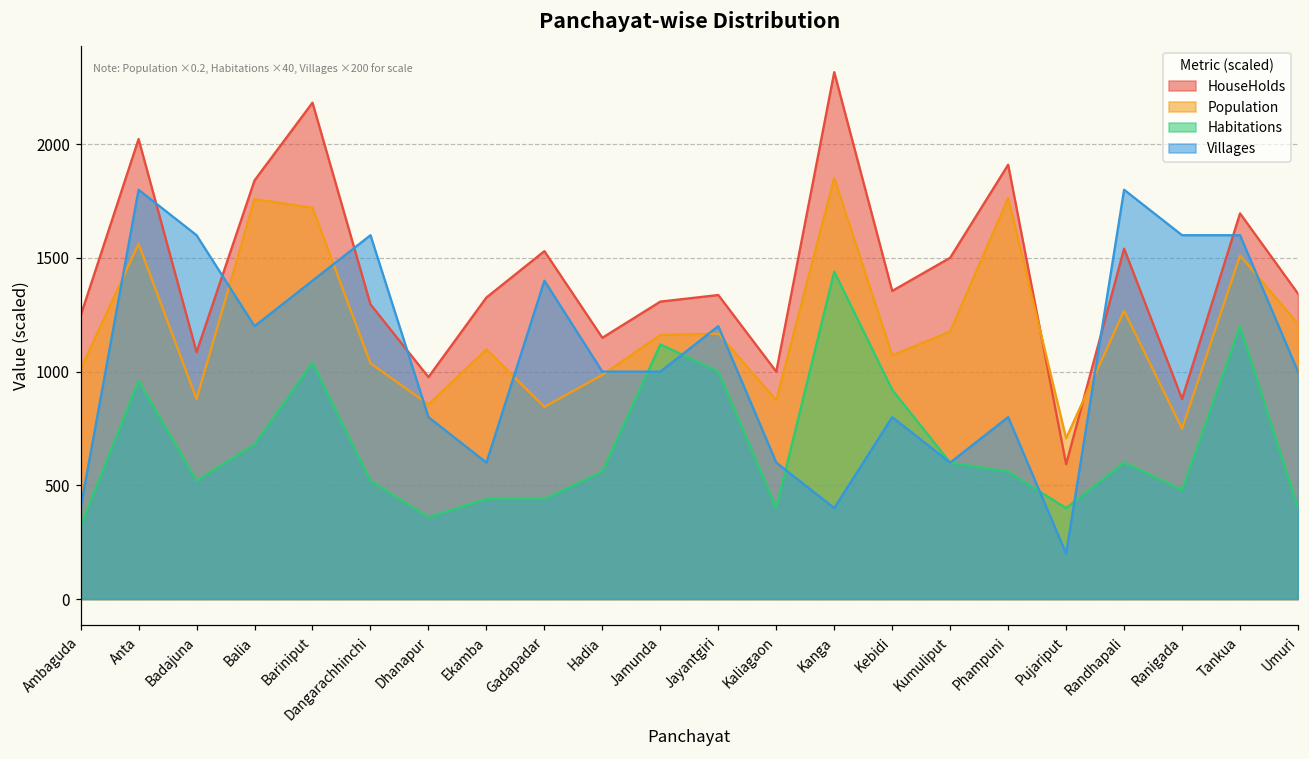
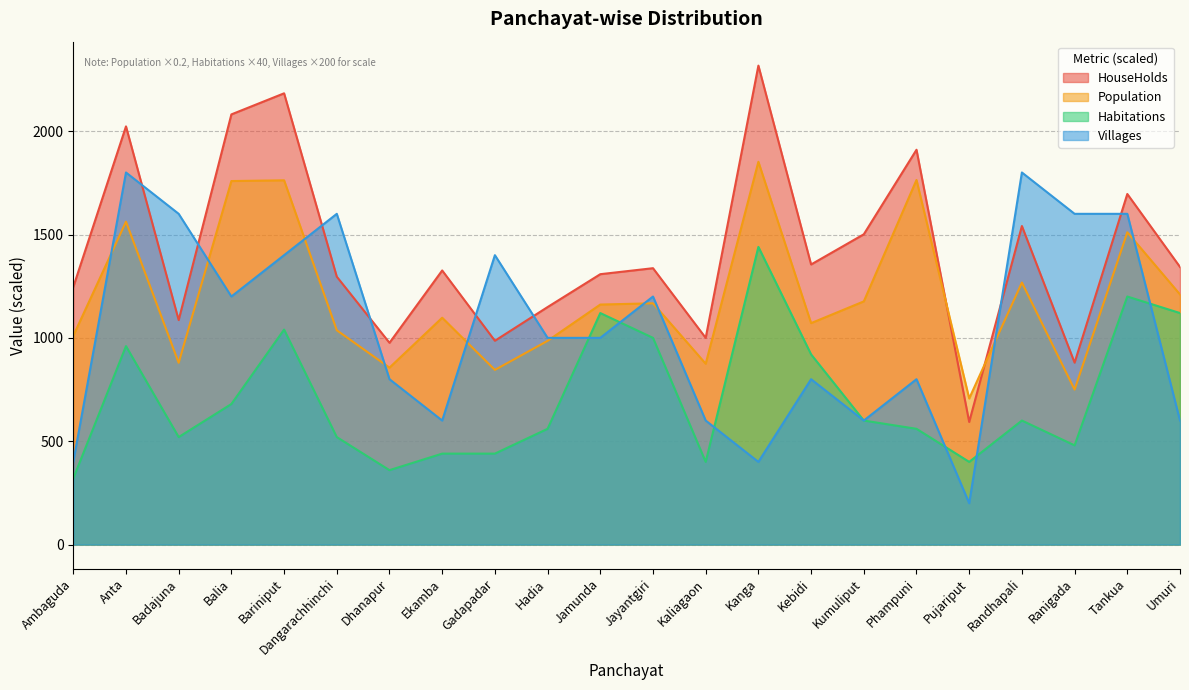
HouseHolds, Balia: 1840 -> 2080
Population, Bariniput: 1720 -> 1760
HouseHolds, Gadapadar: 1530 -> 990
Habitations, Umuri: 400 -> 1120
Villages, Umuri: 1000 -> 600
